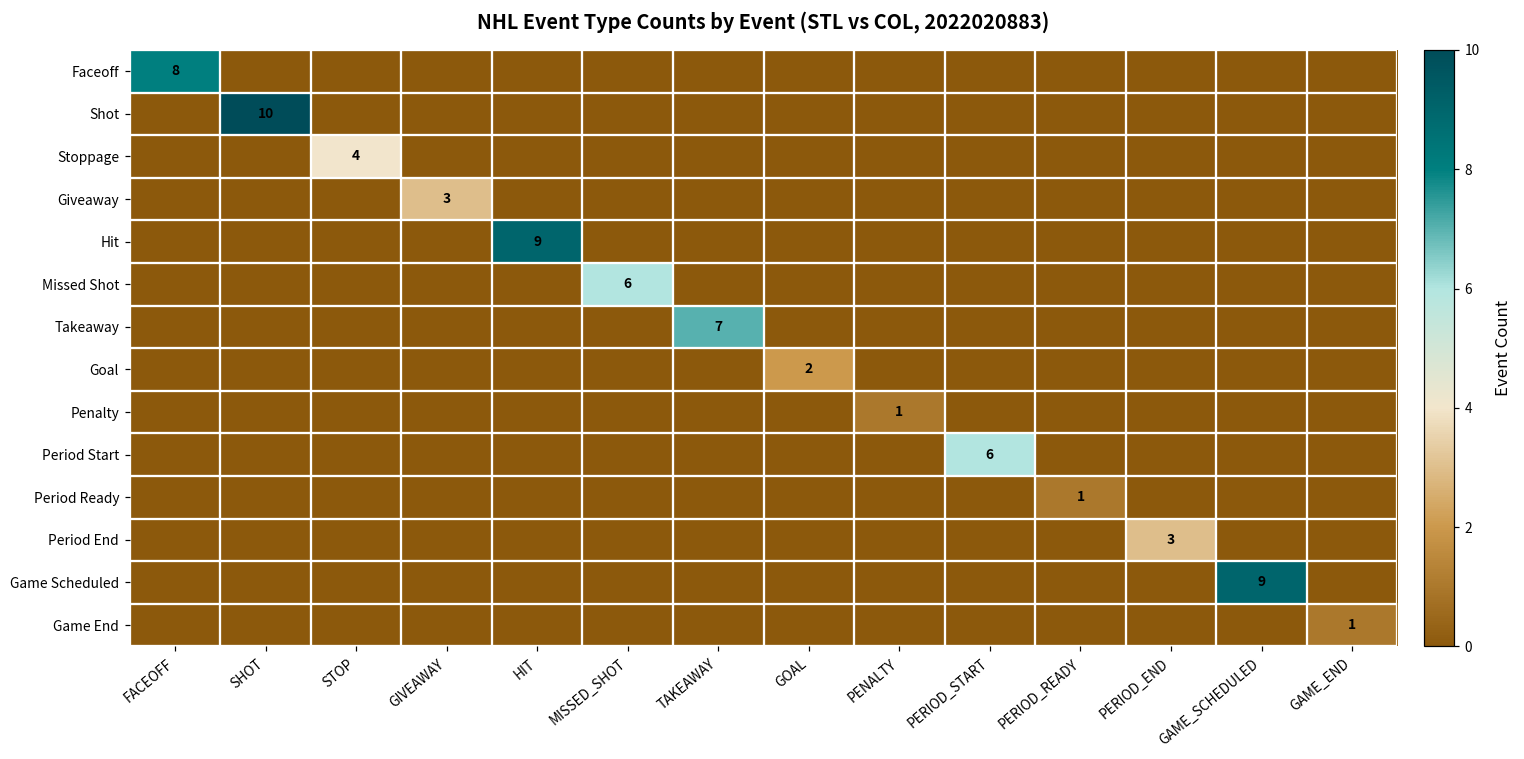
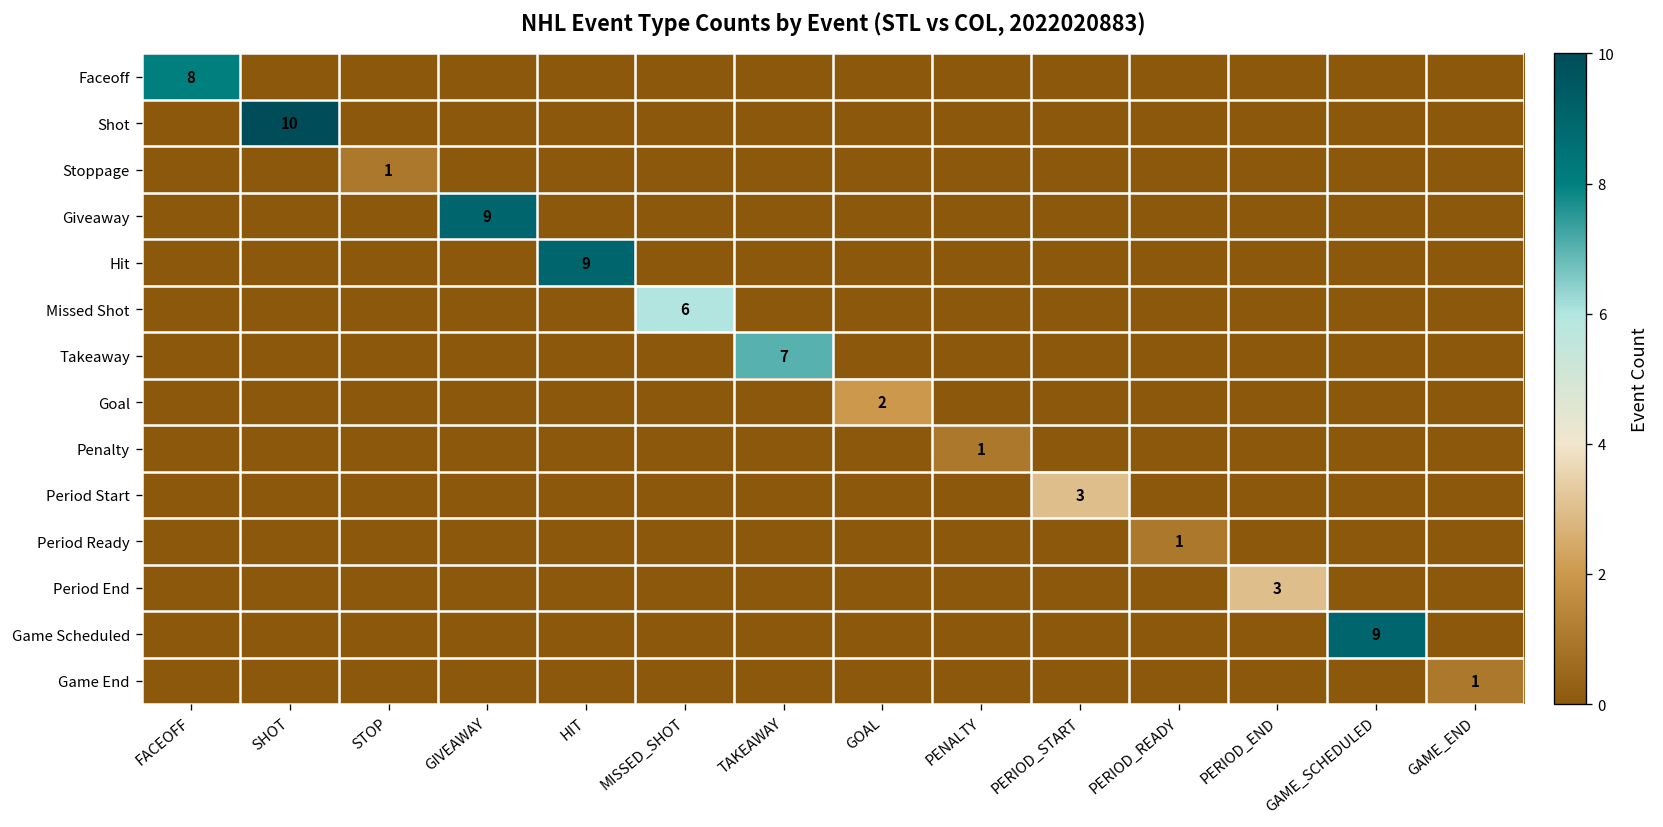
Stoppage, STOP: 4 -> 1
Giveaway, GIVEAWAY: 3 -> 9
Period Start, PERIOD_START: 6 -> 3
